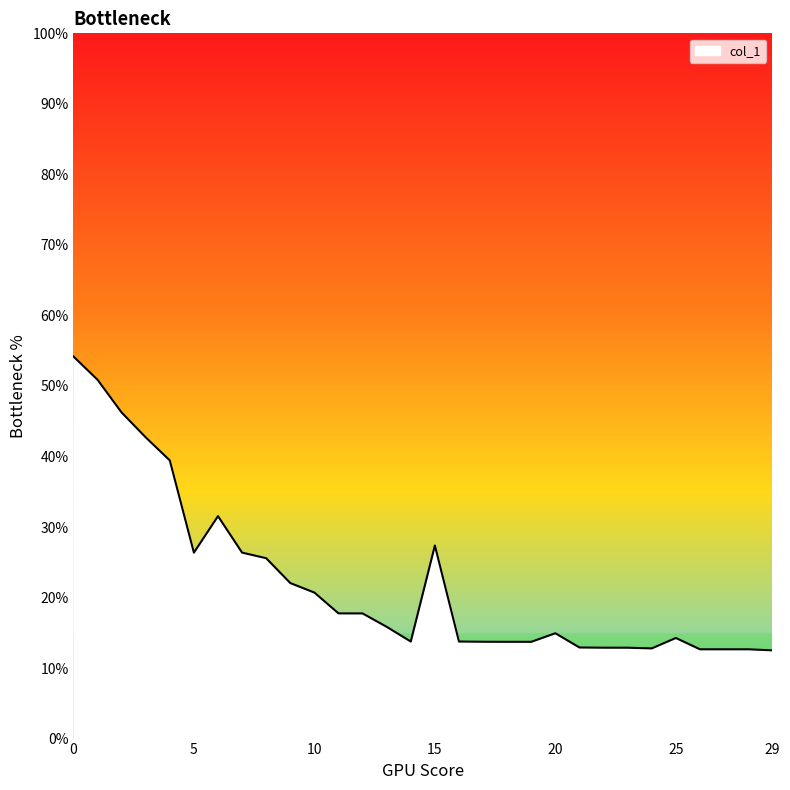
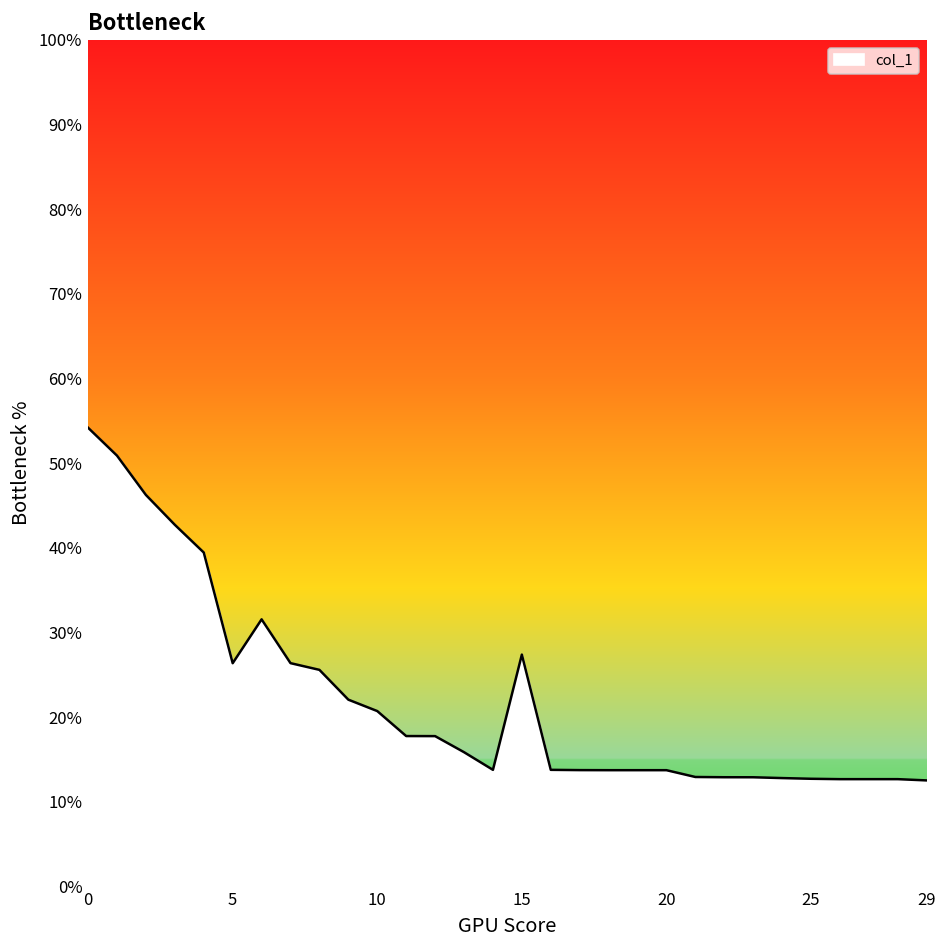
20: 15% -> 14%
25: 14% -> 13%
